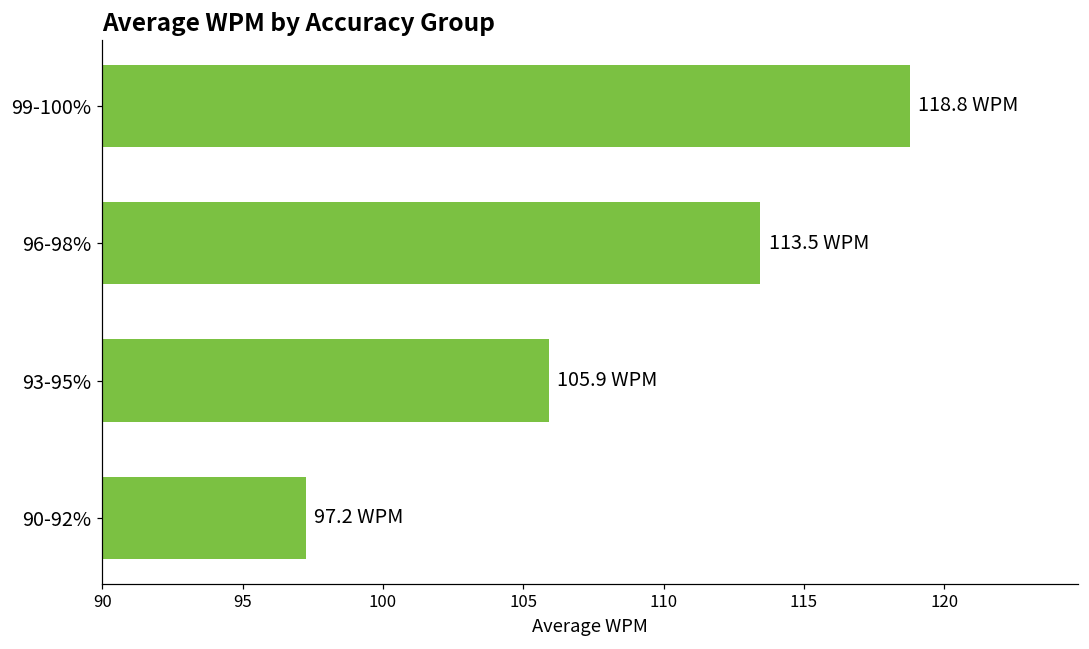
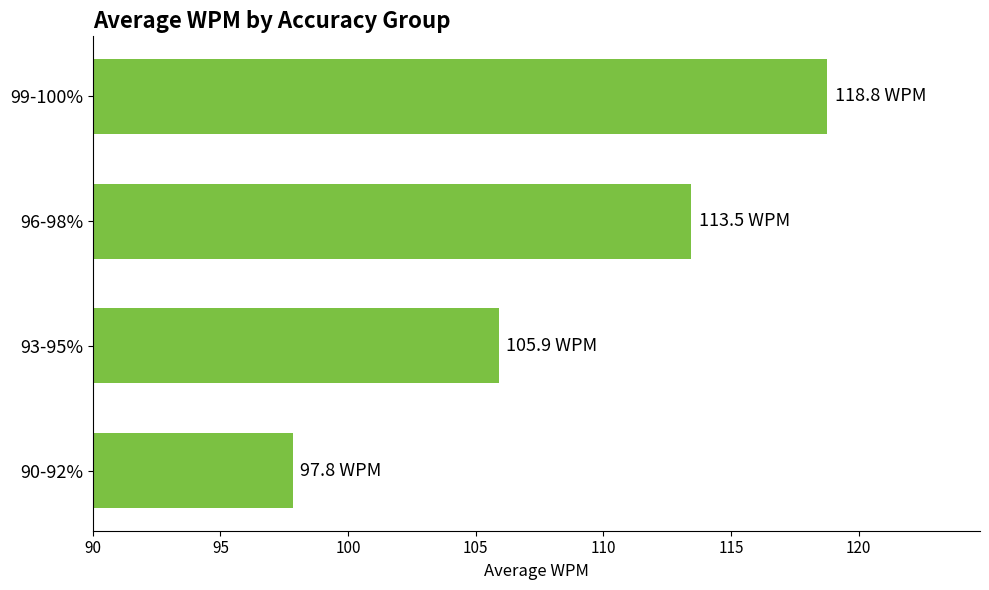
90-92%: 97.2 -> 97.8
